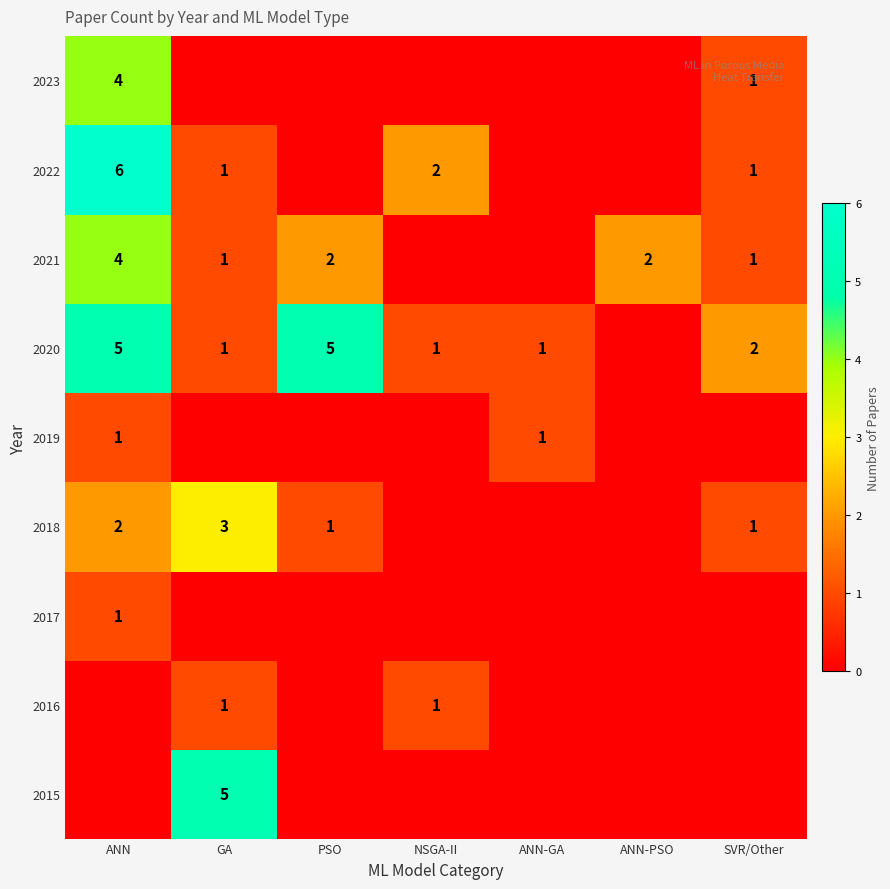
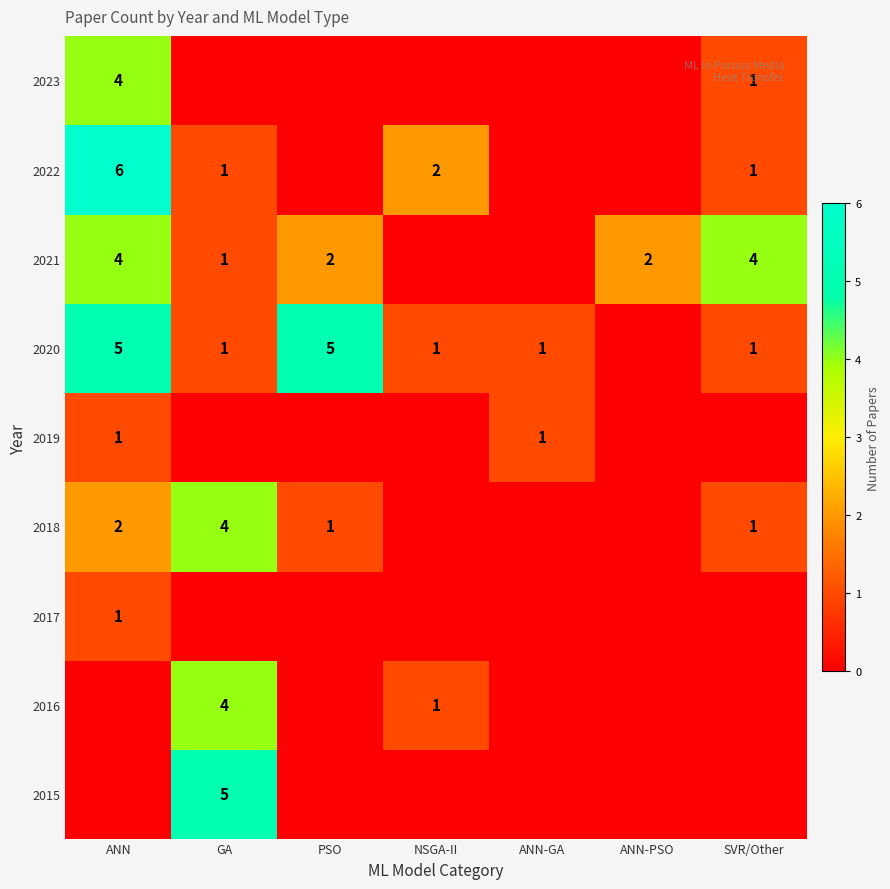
2021, SVR/Other: 1 -> 4
2020, SVR/Other: 2 -> 1
2018, GA: 3 -> 4
2016, GA: 1 -> 4
